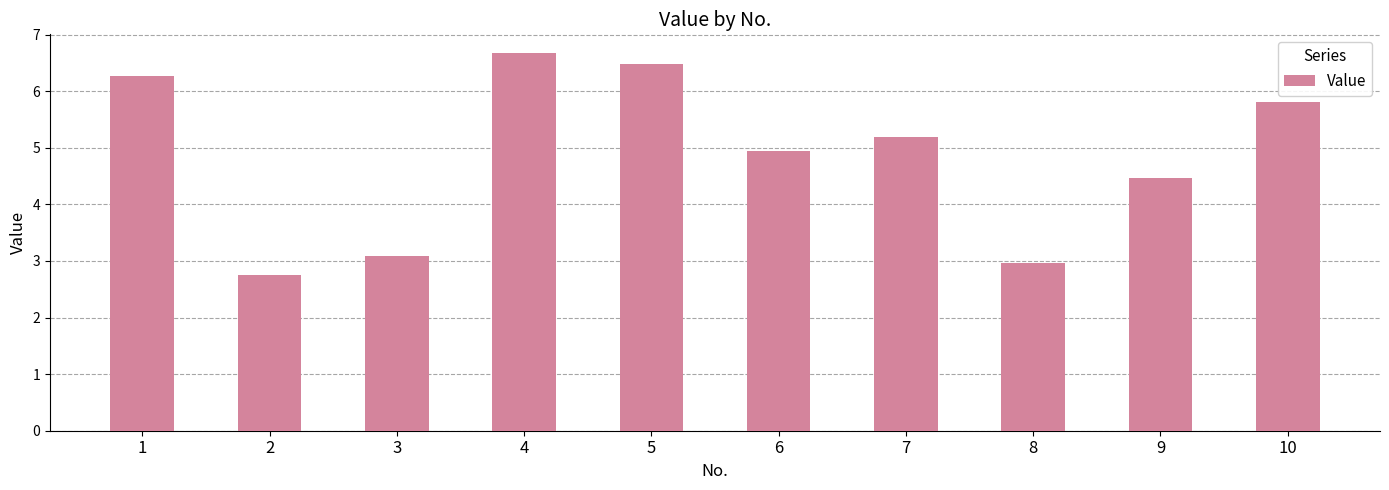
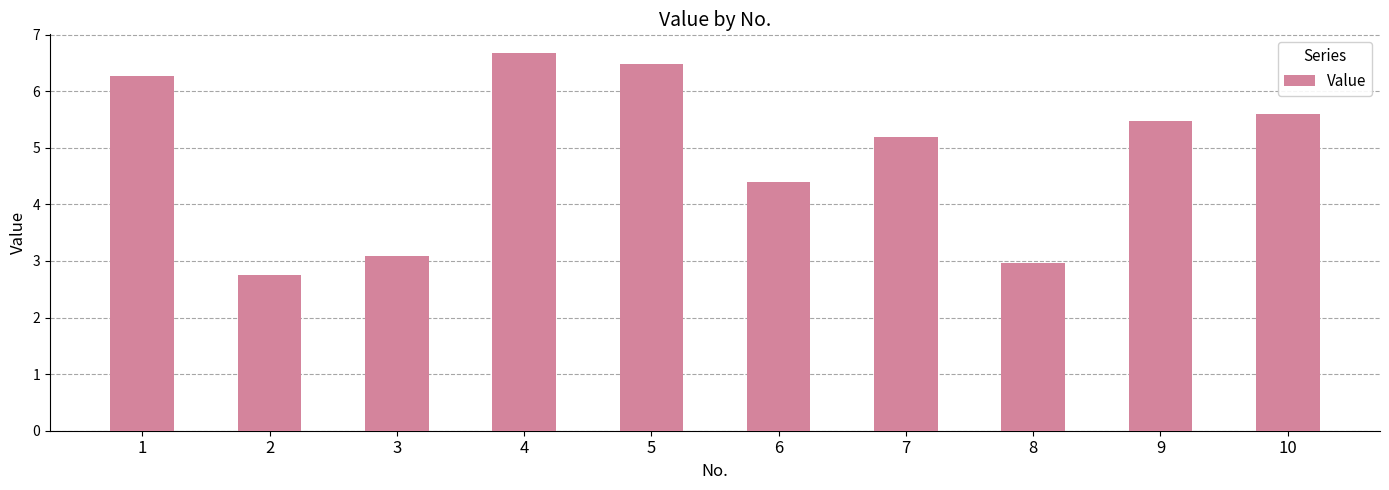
6: 4.9 -> 4.4
9: 4.5 -> 5.5
10: 5.8 -> 5.6
